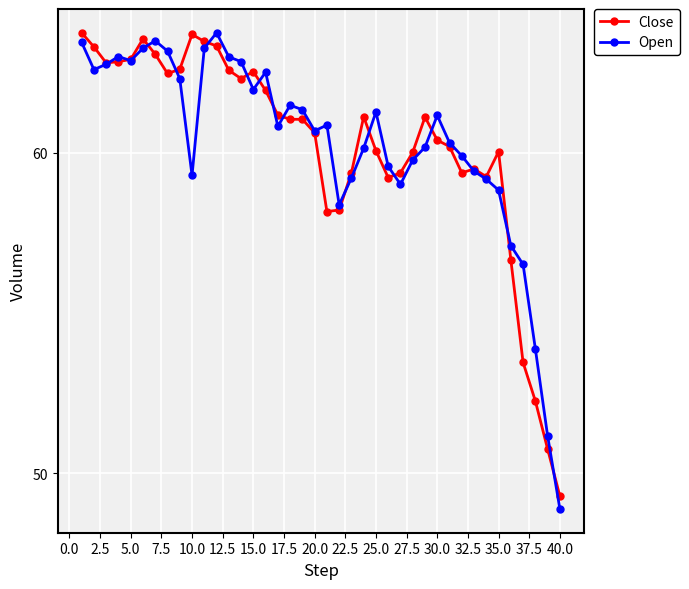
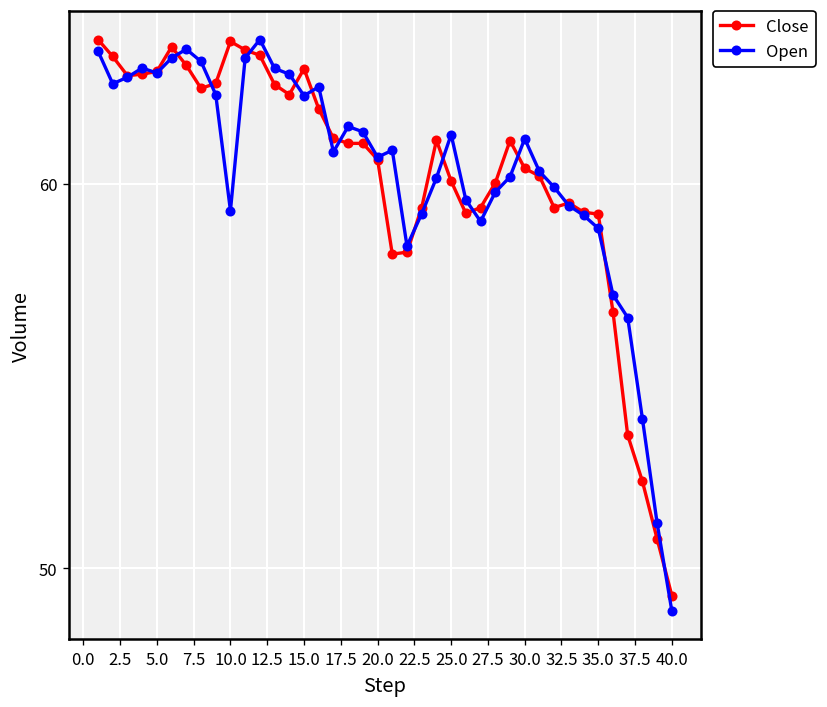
Close, 15.0: 62.5 -> 63.0
Open, 15.0: 62.0 -> 62.3
Close, 35.0: 60.0 -> 59.2
